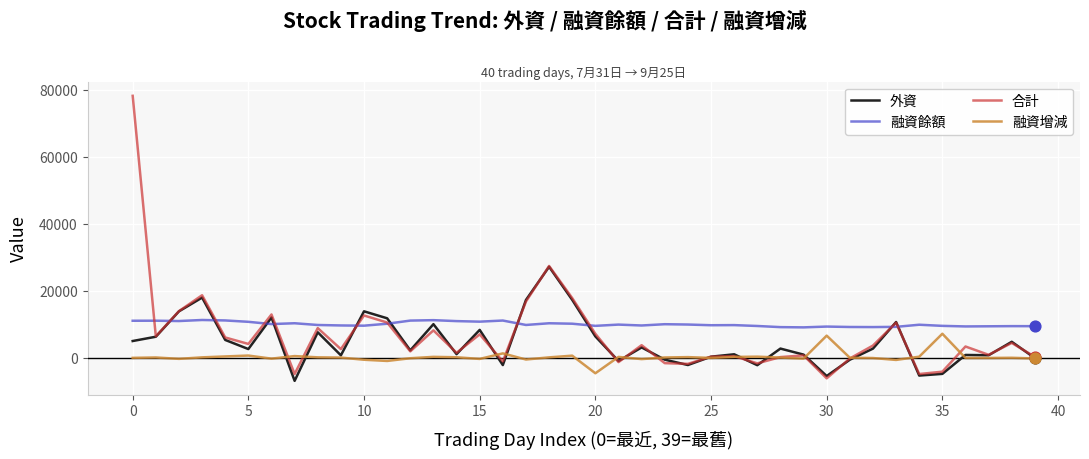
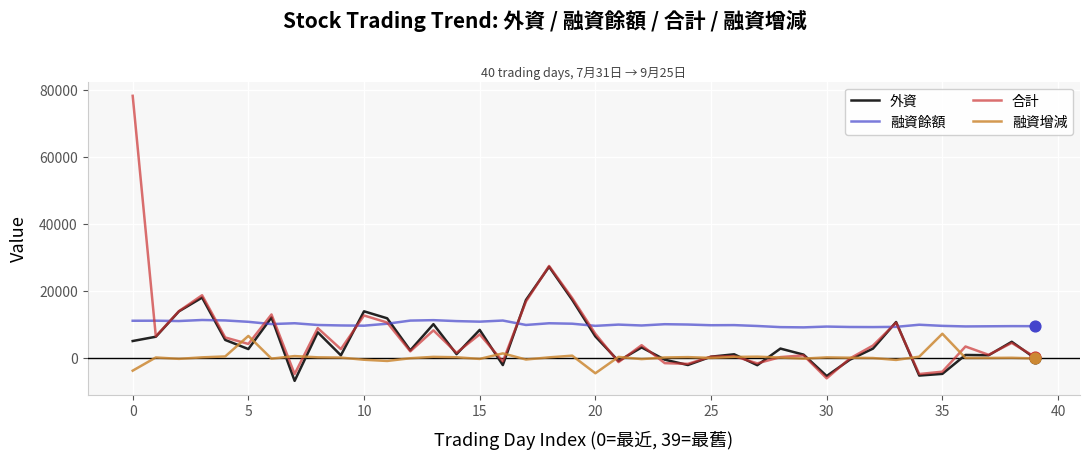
融資增減, 0: 0 -> -4000
融資增減, 5: 1000 -> 7000
融資增減, 30: 7000 -> 0
